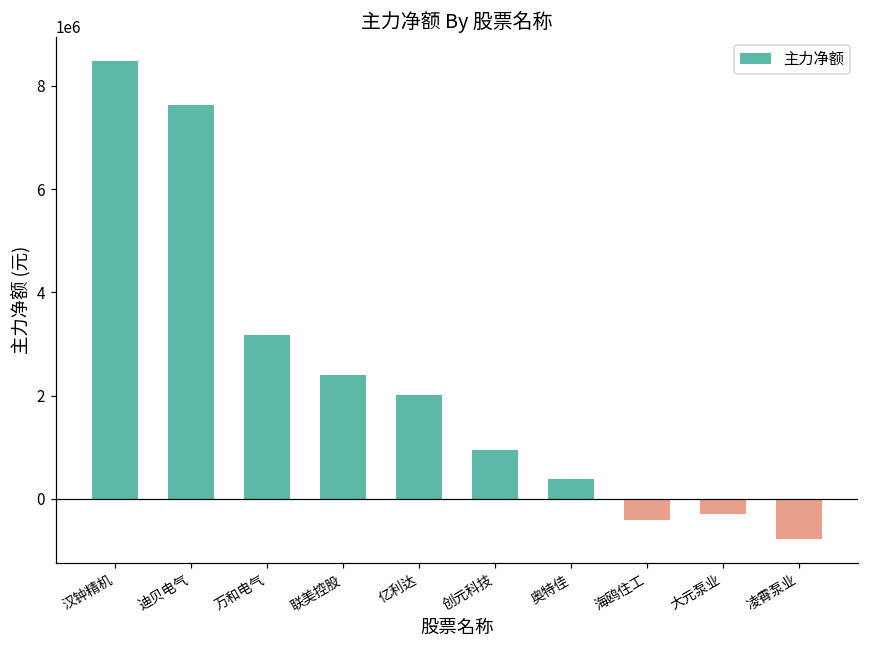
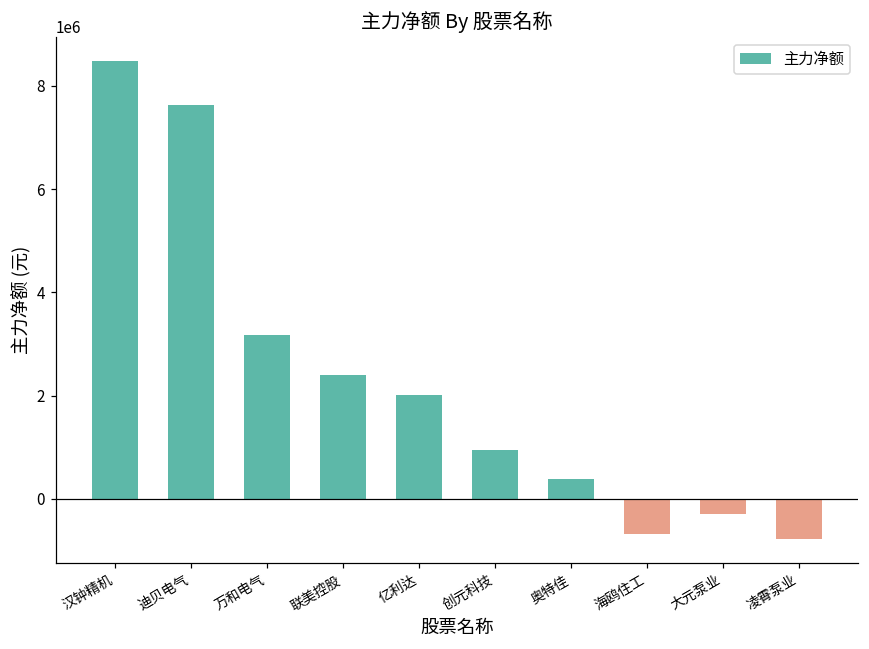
海鸥住工: -400000 -> -700000
